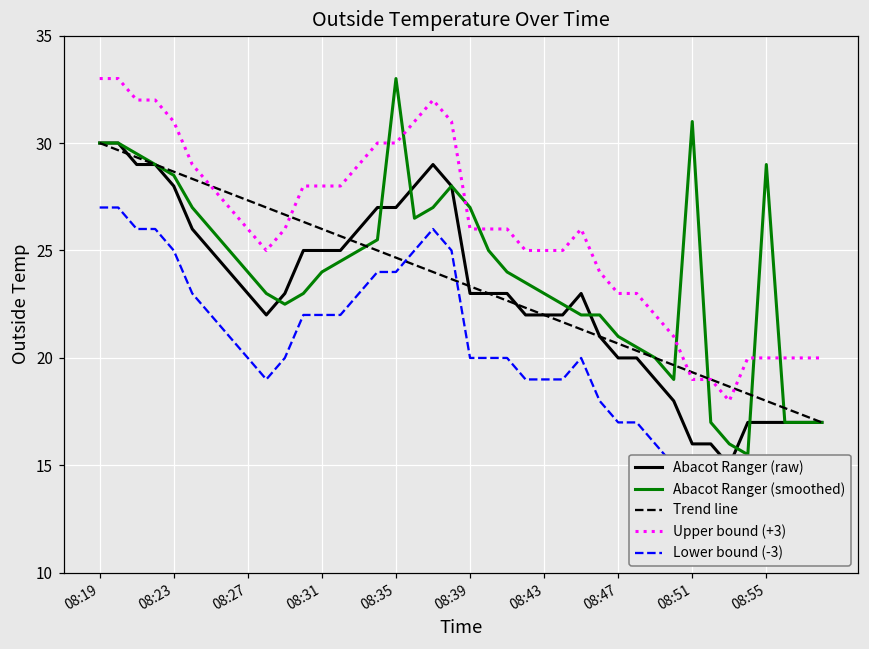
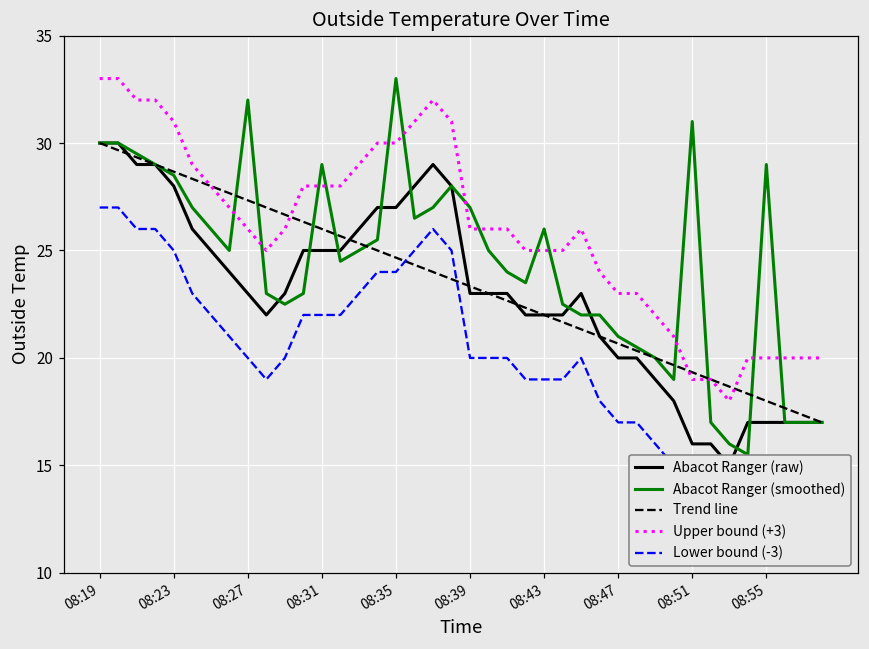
Abacot Ranger (smoothed), 08:27: 24 -> 32
Abacot Ranger (smoothed), 08:31: 24 -> 29
Abacot Ranger (smoothed), 08:43: 23 -> 26
